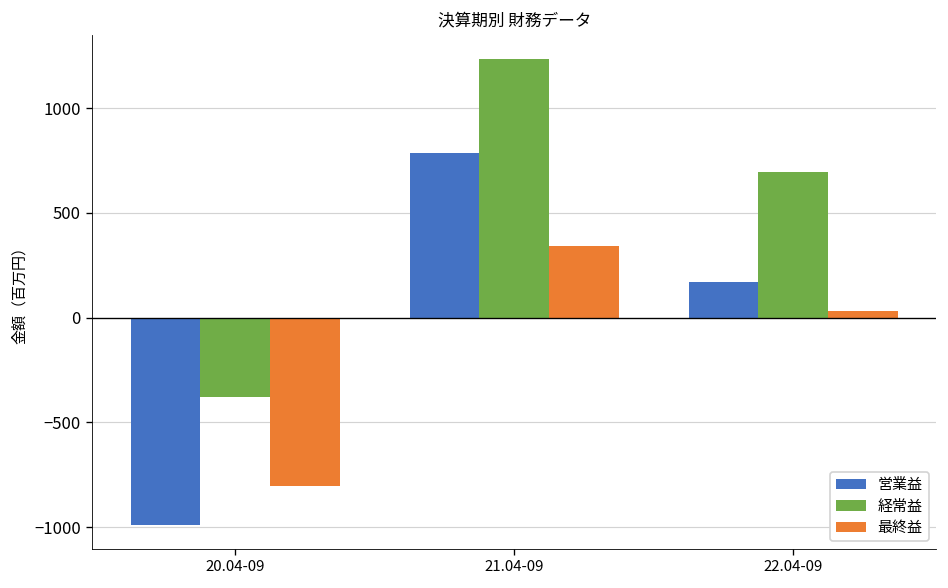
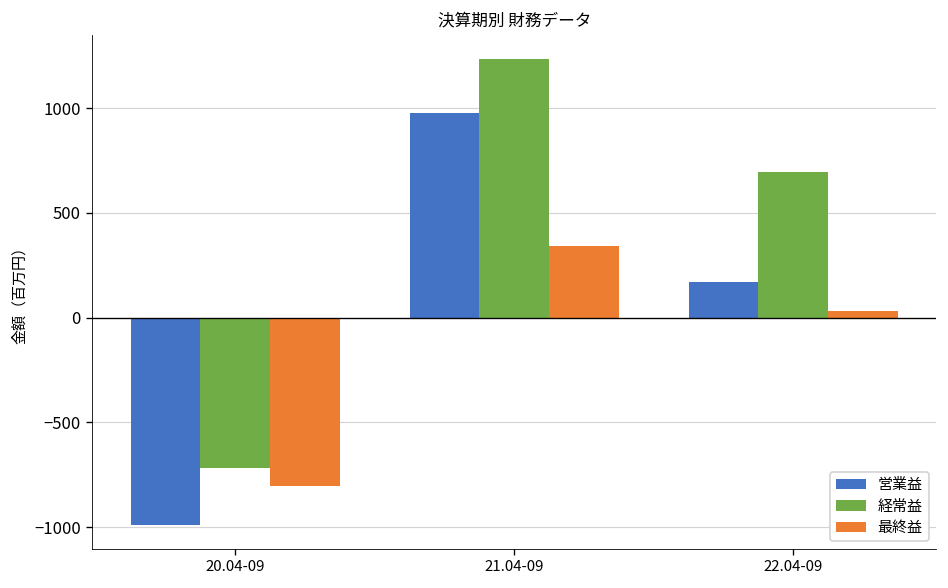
経常益, 20.04-09: -380 -> -720
営業益, 21.04-09: 790 -> 980
